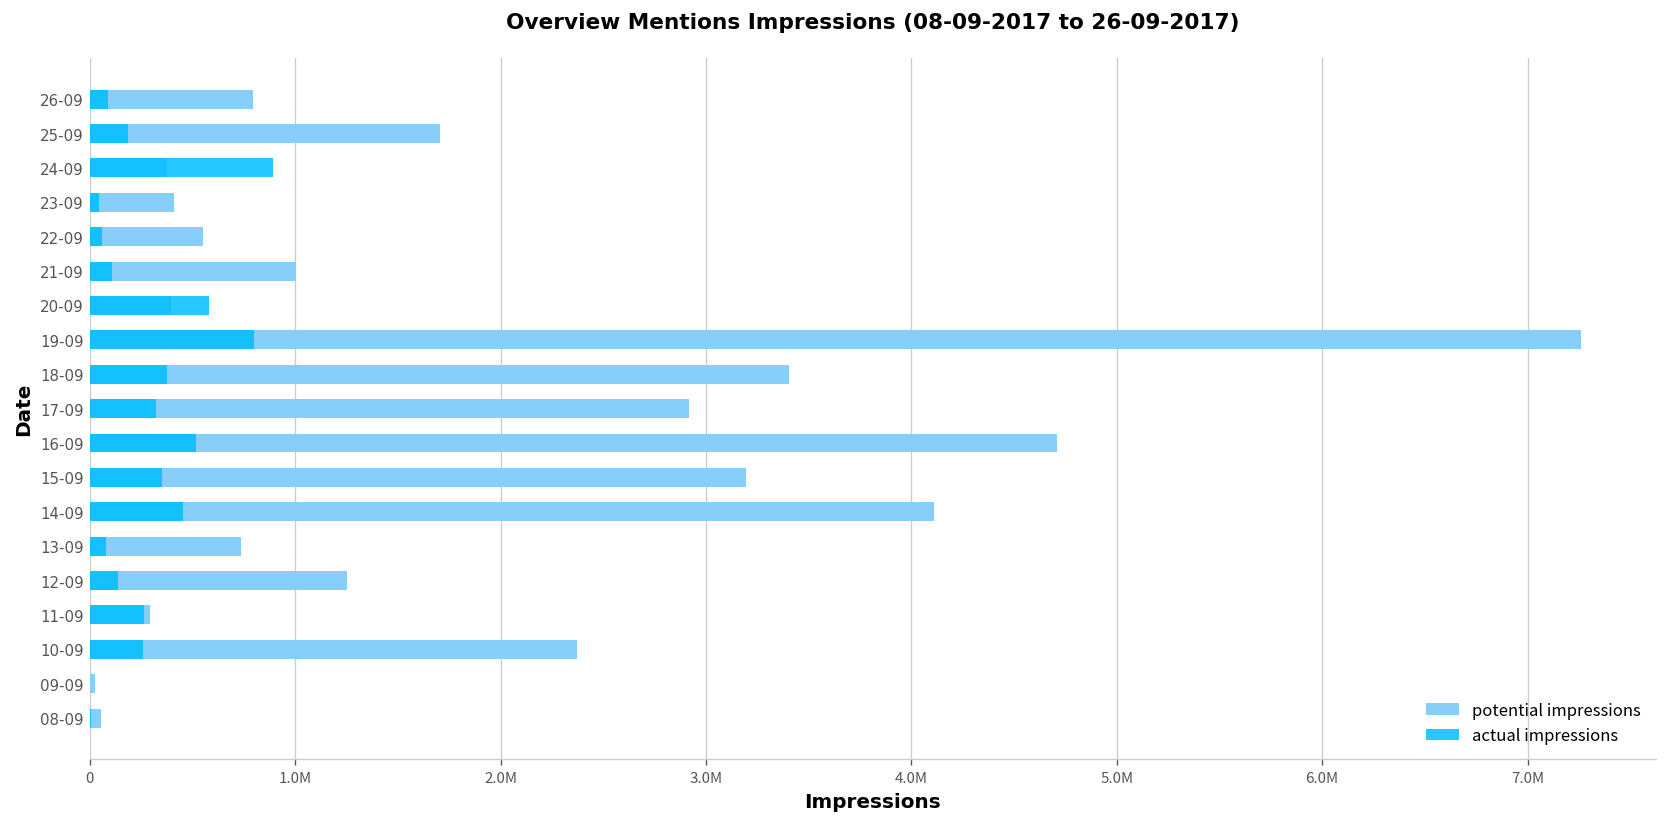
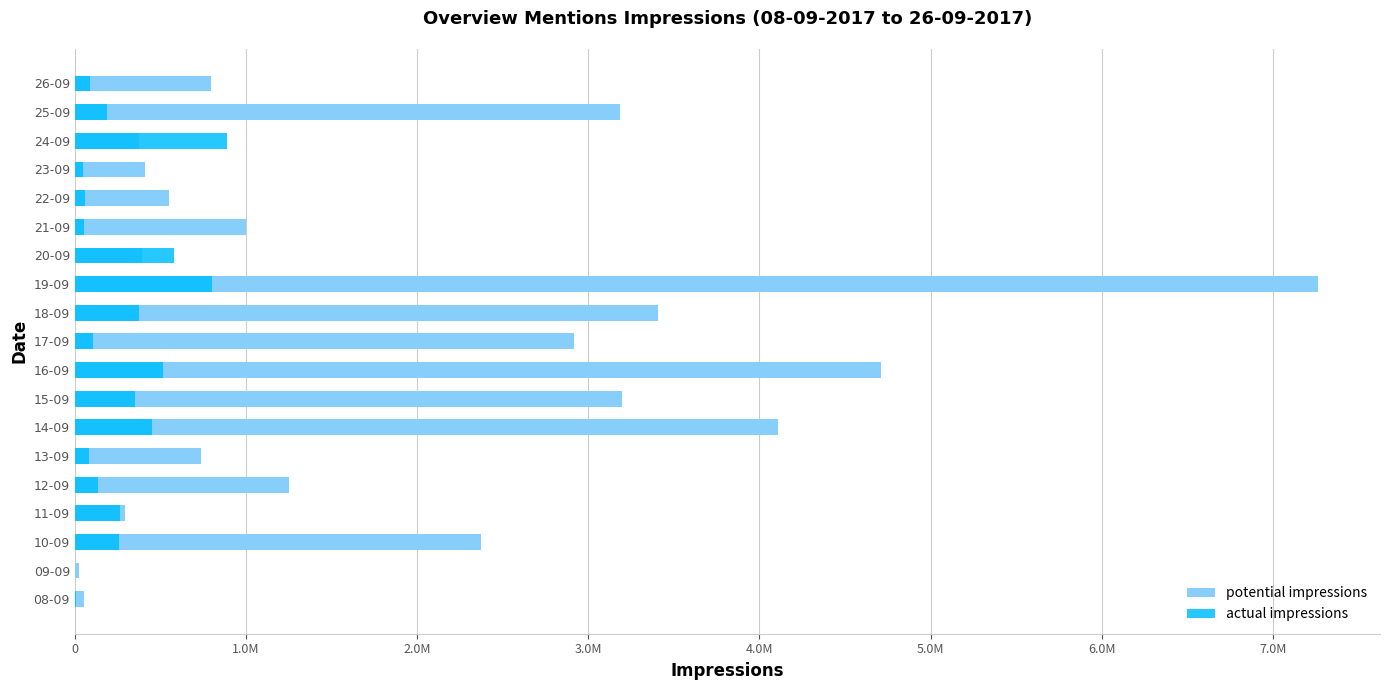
potential impressions, 25-09: 1710000 -> 3180000
actual impressions, 21-09: 110000 -> 60000
actual impressions, 17-09: 320000 -> 100000
